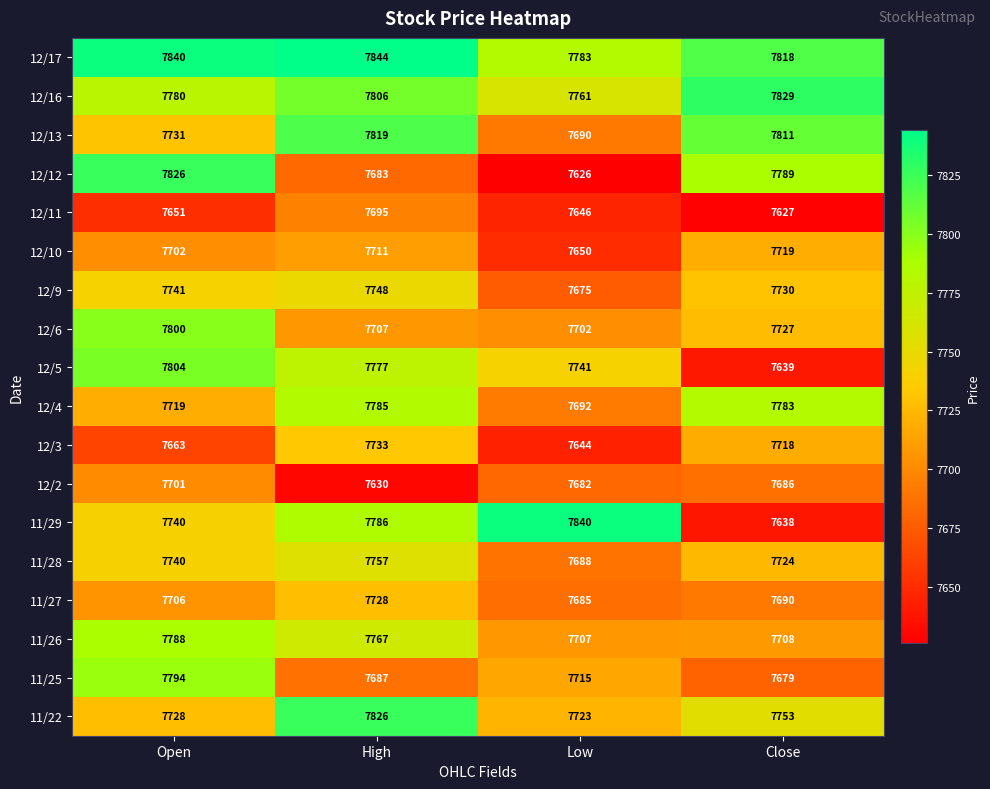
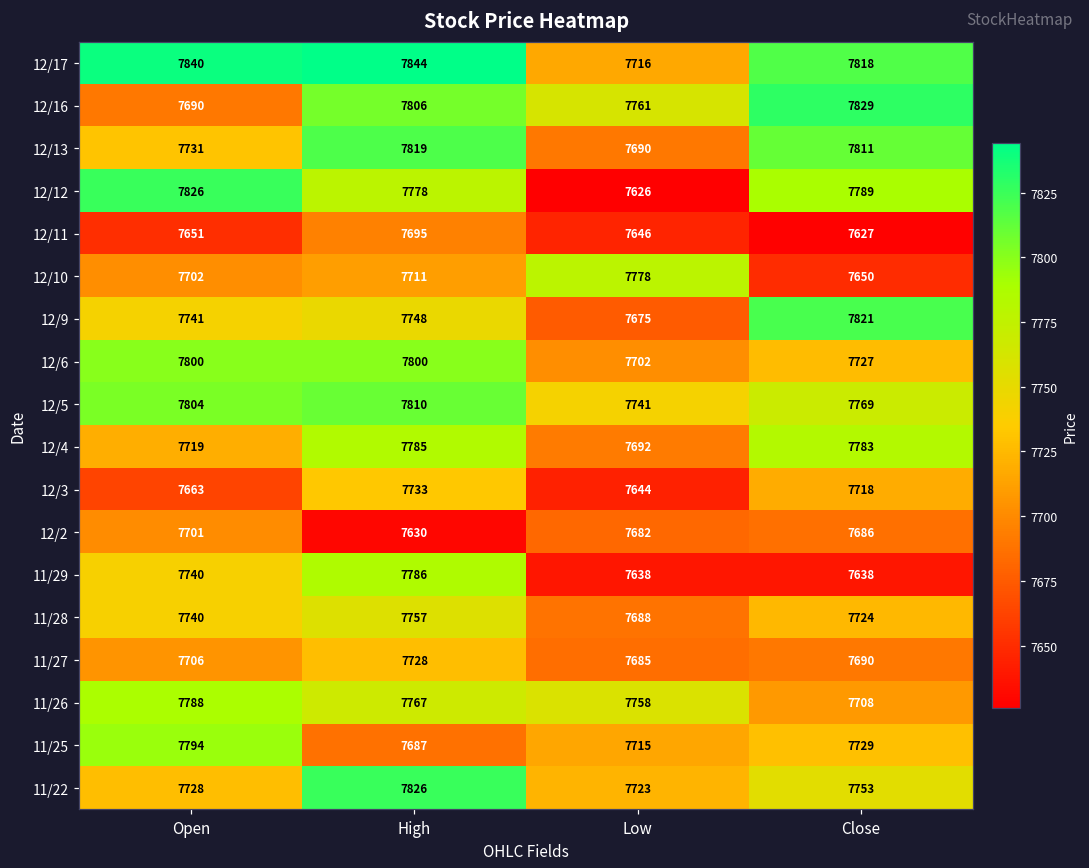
12/17, Low: 7783 -> 7716
12/16, Open: 7780 -> 7690
12/12, High: 7683 -> 7778
12/10, Low: 7650 -> 7778
12/10, Close: 7719 -> 7650
12/9, Close: 7730 -> 7821
12/6, High: 7707 -> 7800
12/5, High: 7777 -> 7810
12/5, Close: 7639 -> 7769
11/29, Low: 7840 -> 7638
11/26, Low: 7707 -> 7758
11/25, Close: 7679 -> 7729
